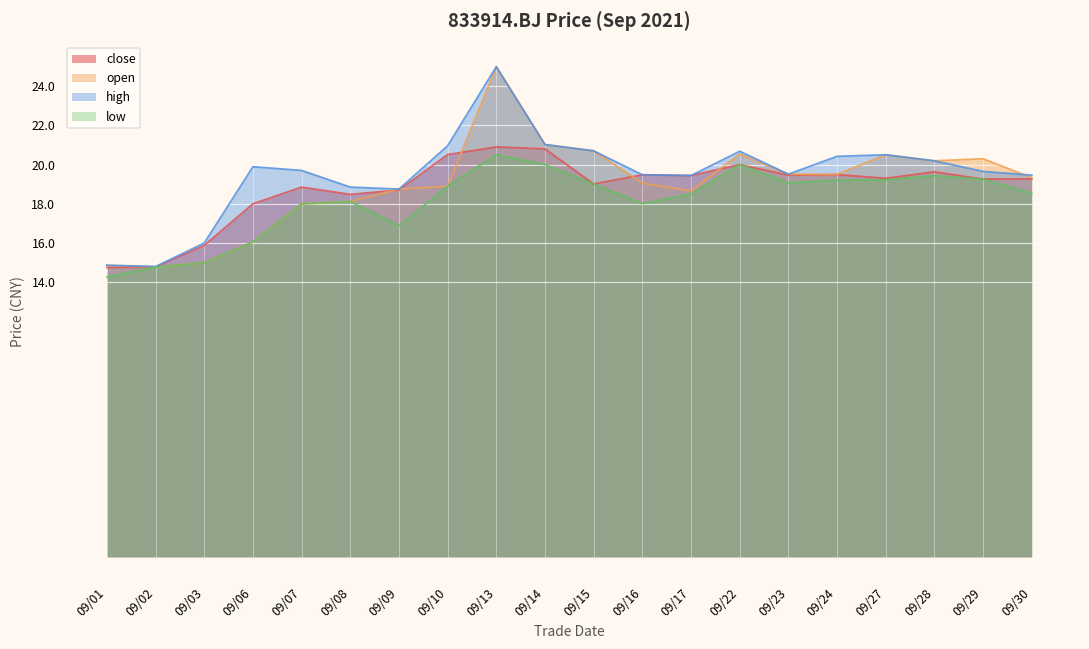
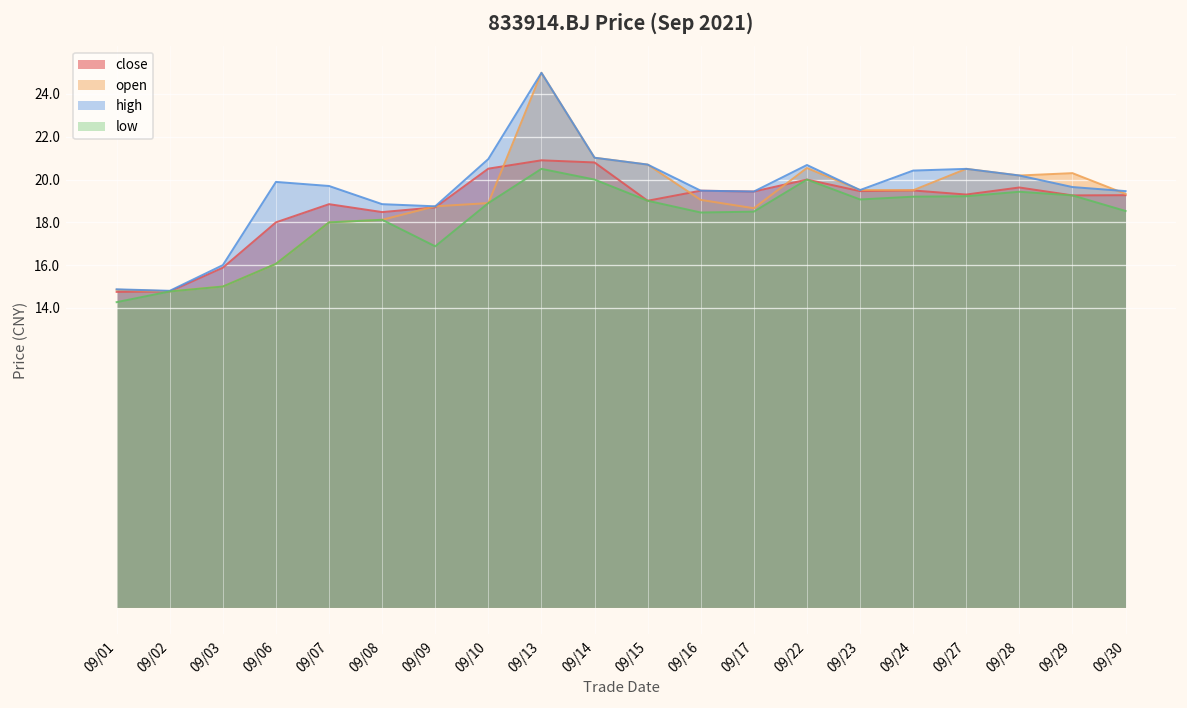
low, 09/16: 18.0 -> 18.5
